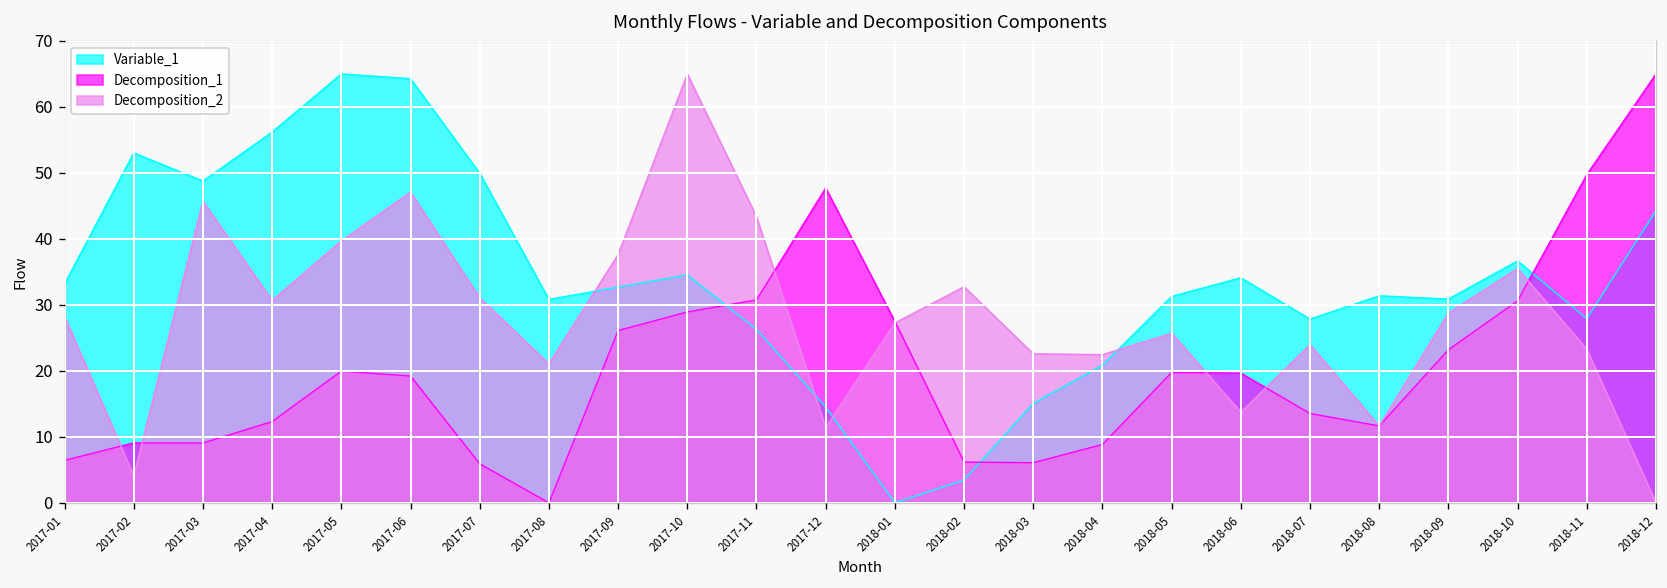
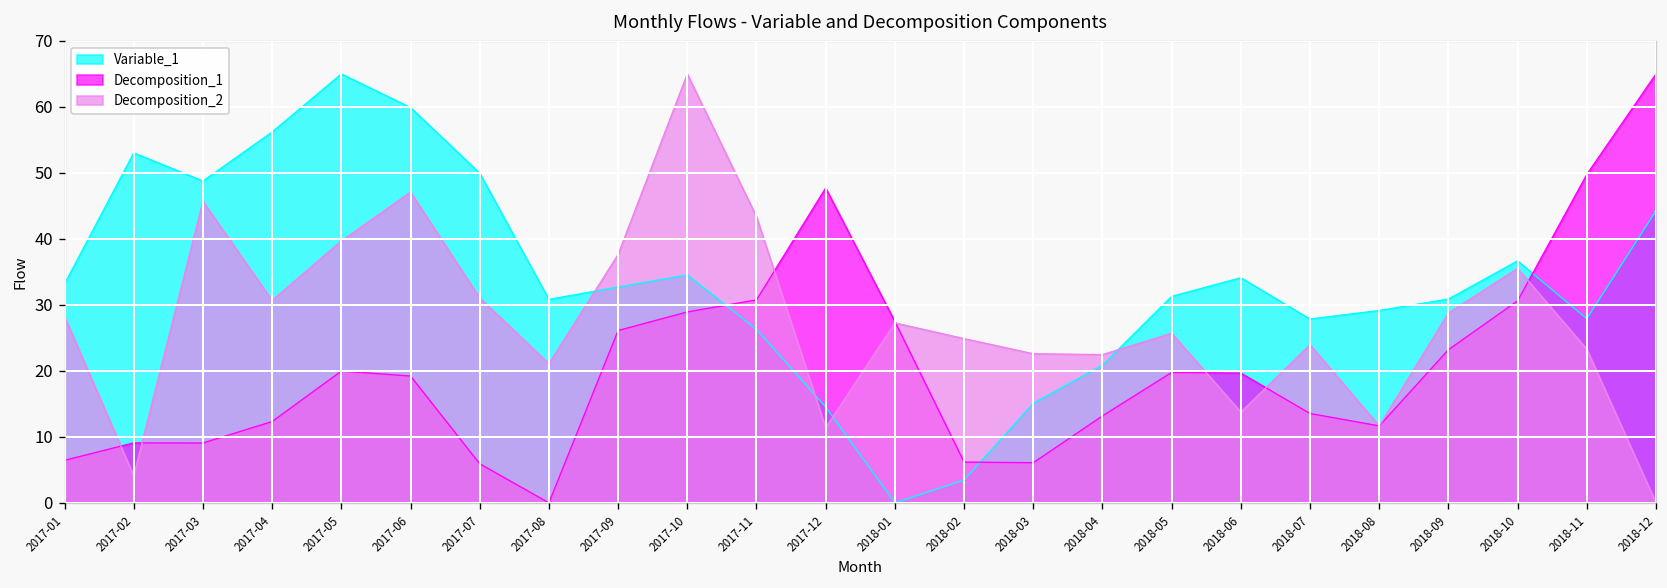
Variable_1, 2017-06: 64 -> 60
Decomposition_2, 2018-02: 33 -> 25
Decomposition_1, 2018-04: 9 -> 13
Variable_1, 2018-08: 31 -> 29
